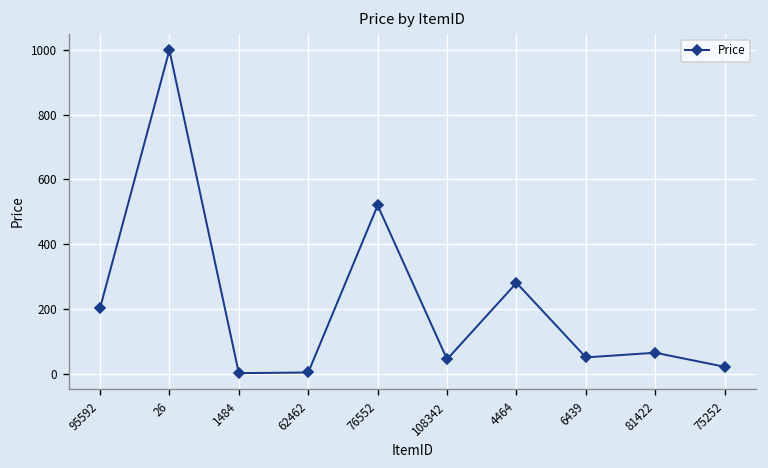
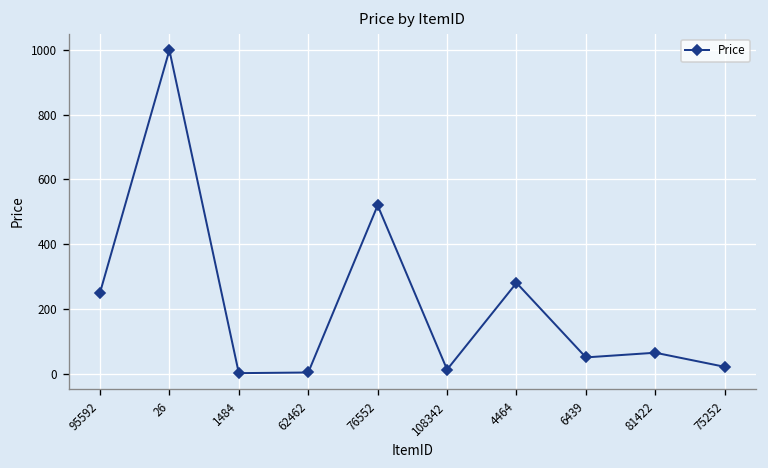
95592: 200 -> 250
108342: 40 -> 10
